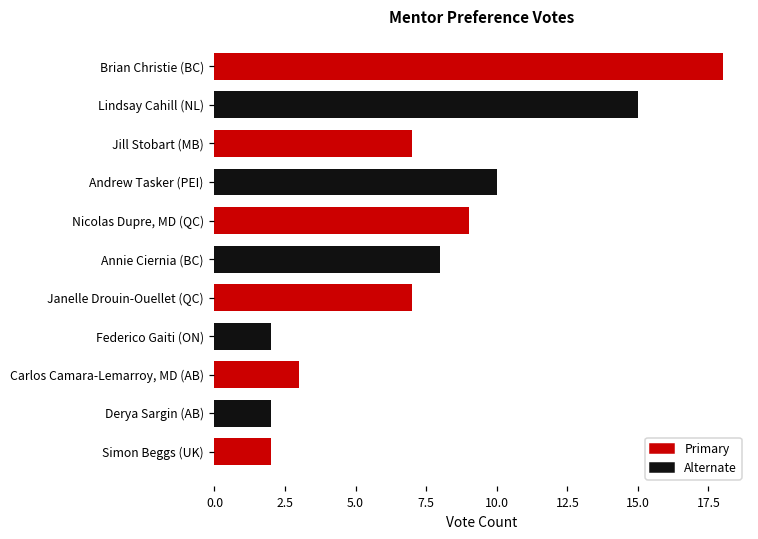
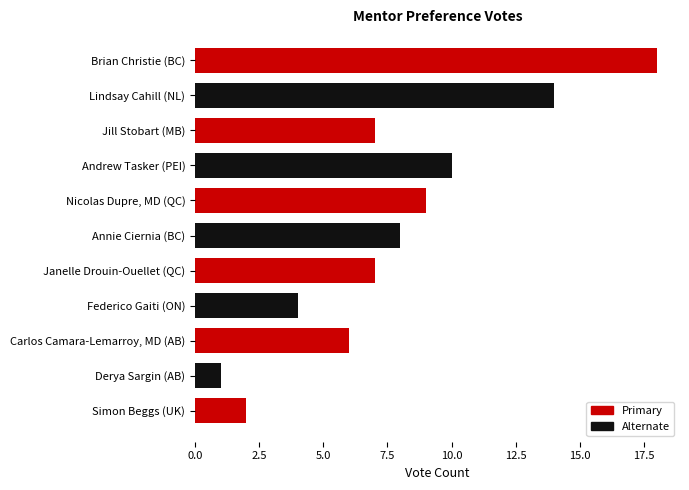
Lindsay Cahill (NL): 15 -> 14
Federico Gaiti (ON): 2 -> 4
Carlos Camara-Lemarroy, MD (AB): 3 -> 6
Derya Sargin (AB): 2 -> 1
